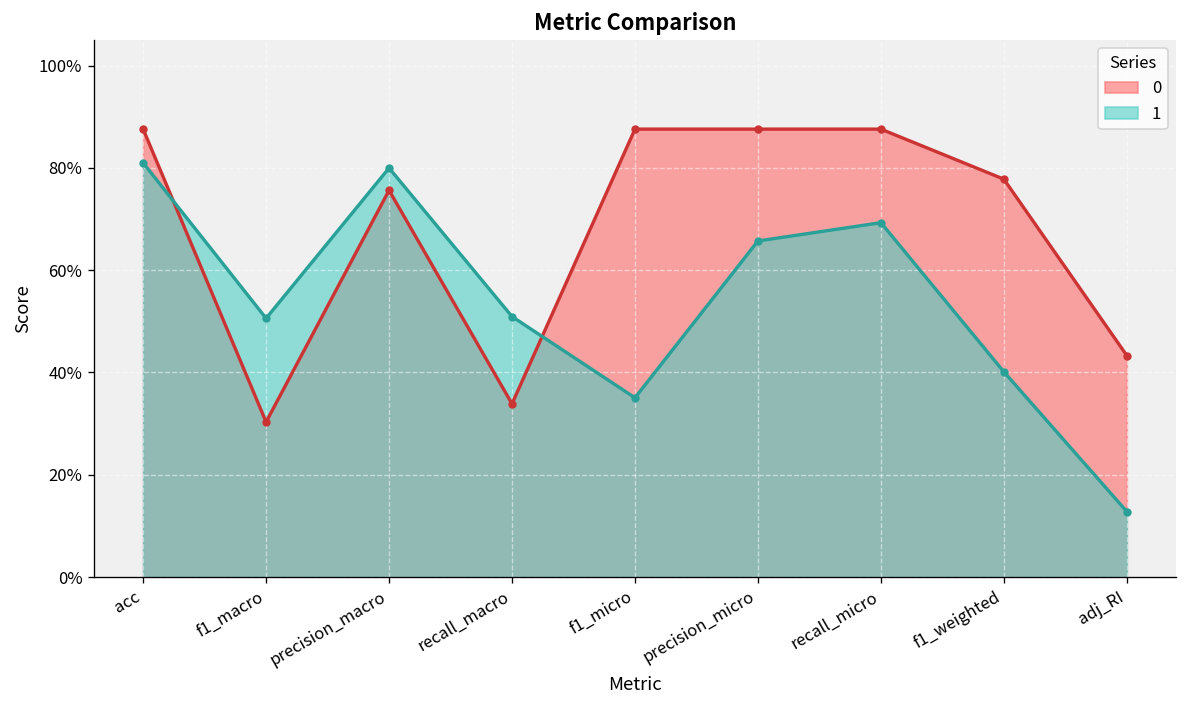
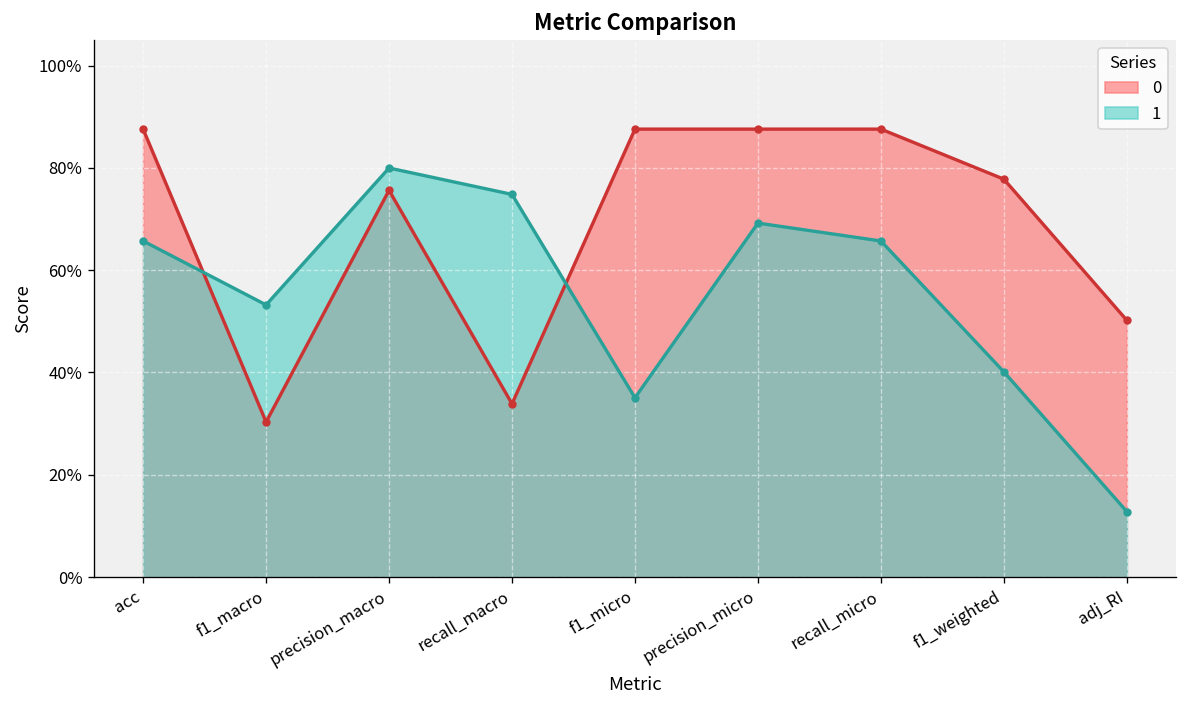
1, acc: 81% -> 66%
1, f1_macro: 51% -> 53%
1, recall_macro: 51% -> 75%
1, precision_micro: 66% -> 69%
1, recall_micro: 69% -> 66%
0, adj_RI: 43% -> 50%
